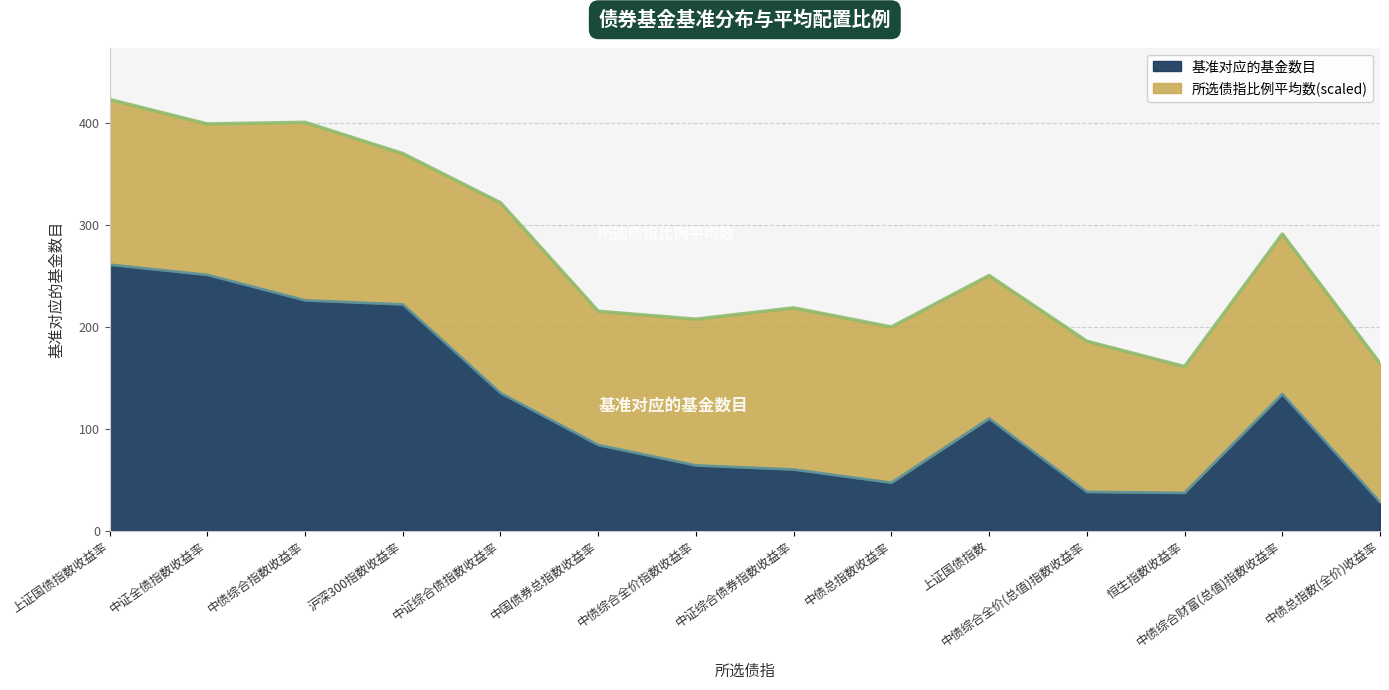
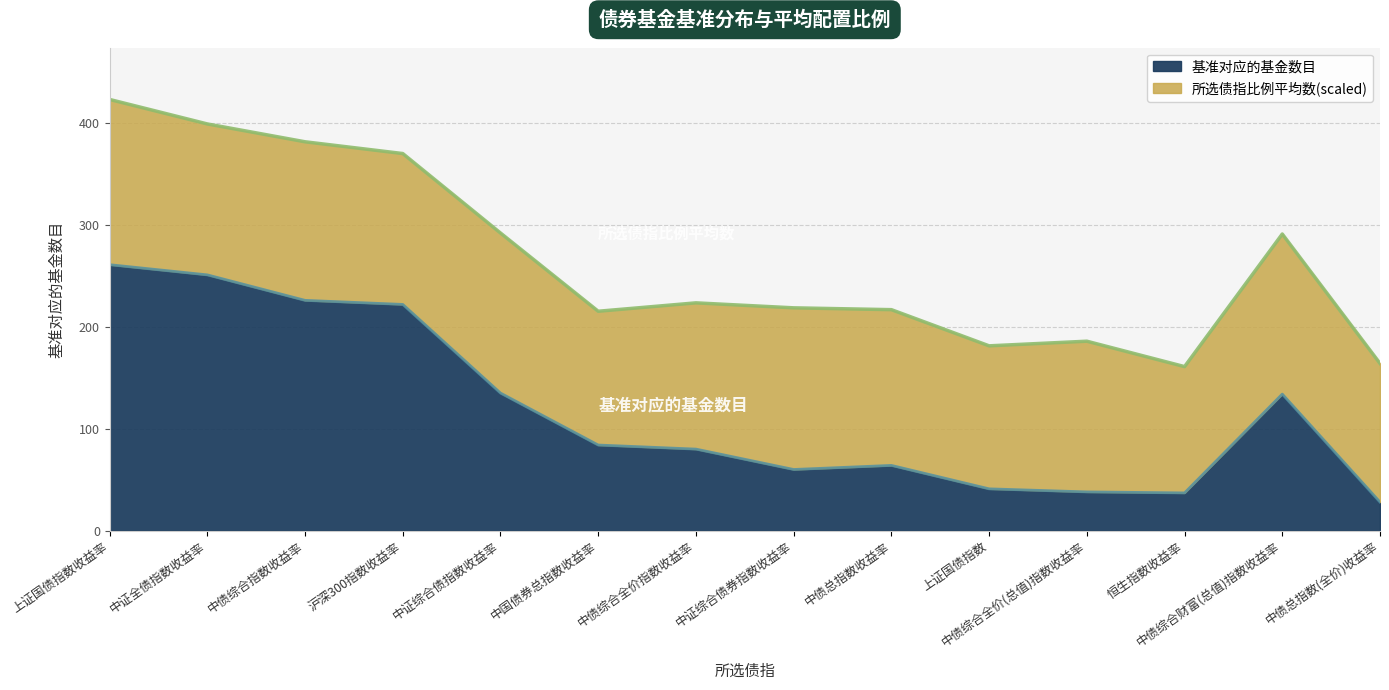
所选债指比例平均数(scaled), 中债综合指数收益率: 175 -> 156
所选债指比例平均数(scaled), 中证综合债指数收益率: 187 -> 157
基准对应的基金数目, 中债综合全价指数收益率: 64 -> 80
基准对应的基金数目, 中债总指数收益率: 47 -> 64
基准对应的基金数目, 上证国债指数: 110 -> 41
